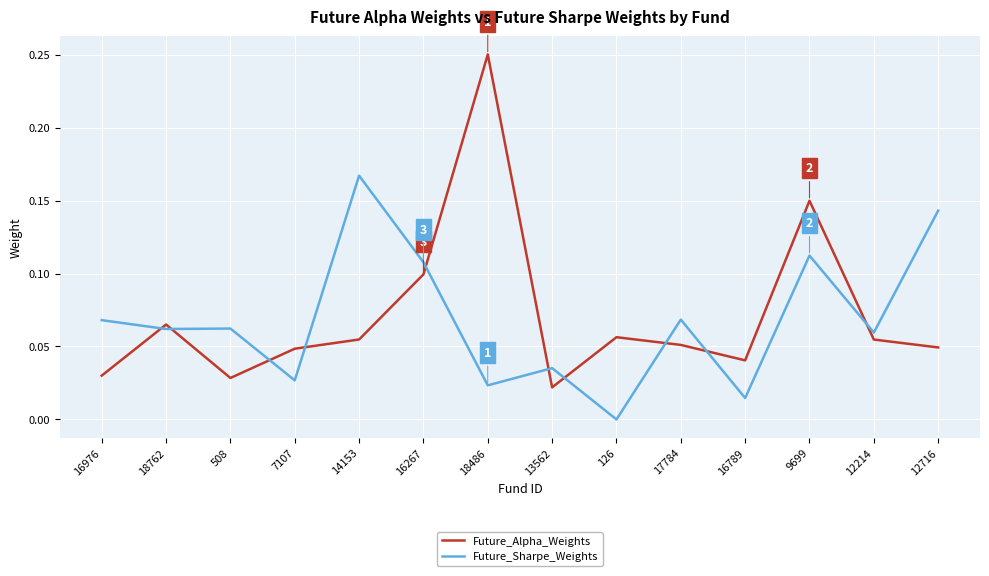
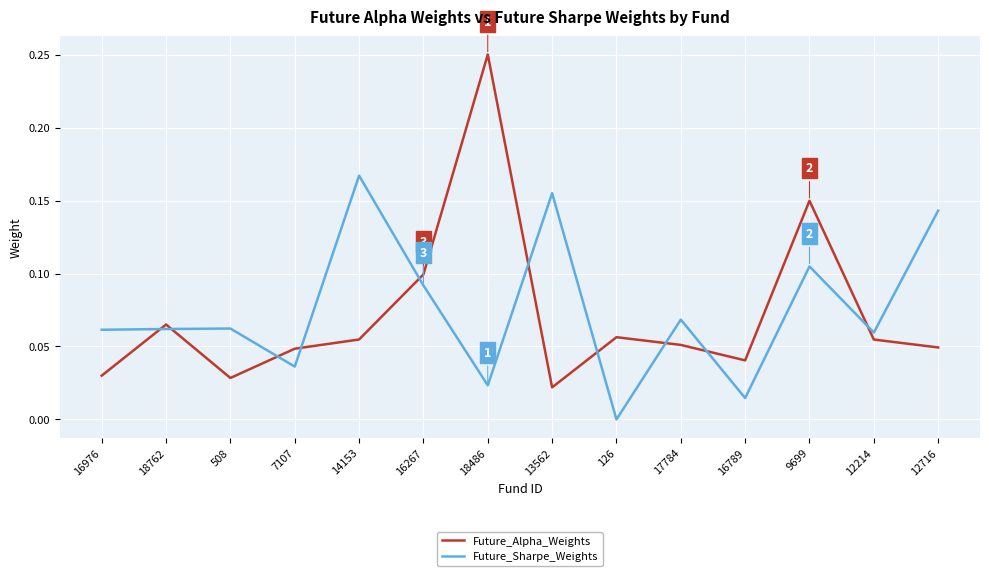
Future_Sharpe_Weights, 16976: 0.068 -> 0.061
Future_Sharpe_Weights, 7107: 0.027 -> 0.036
Future_Sharpe_Weights, 16267: 0.108 -> 0.092
Future_Sharpe_Weights, 13562: 0.035 -> 0.155
Future_Sharpe_Weights, 9699: 0.112 -> 0.105
